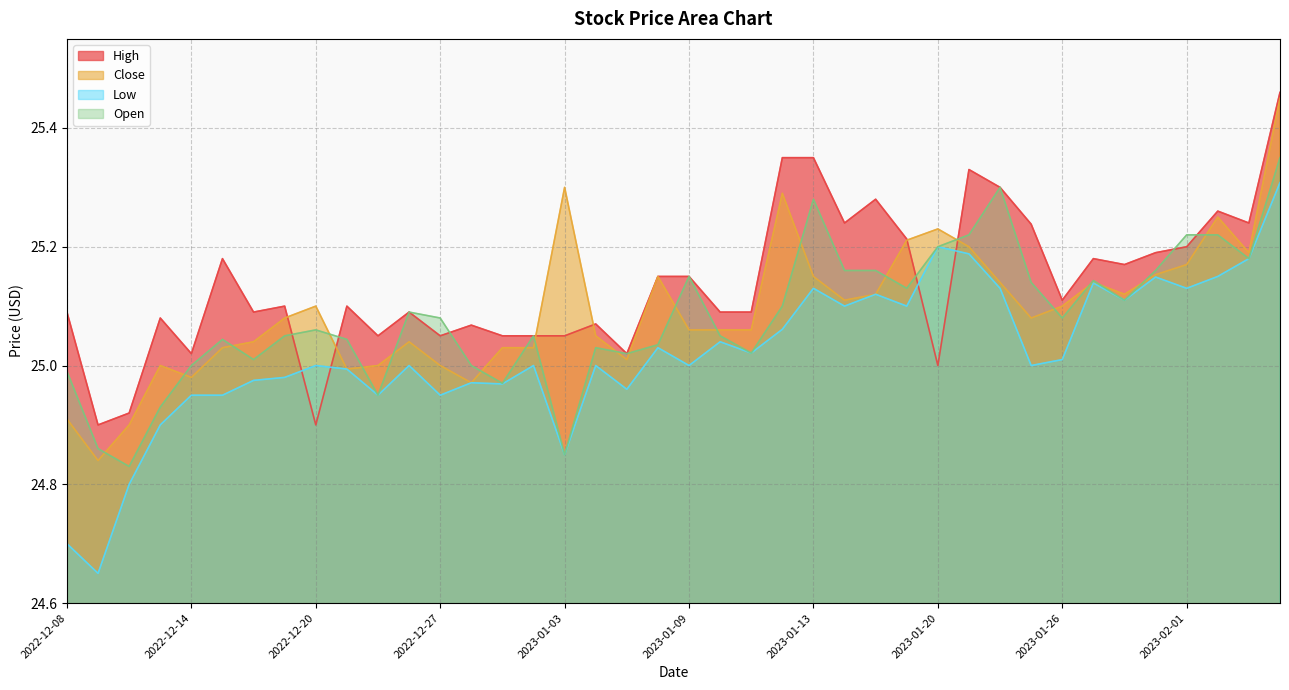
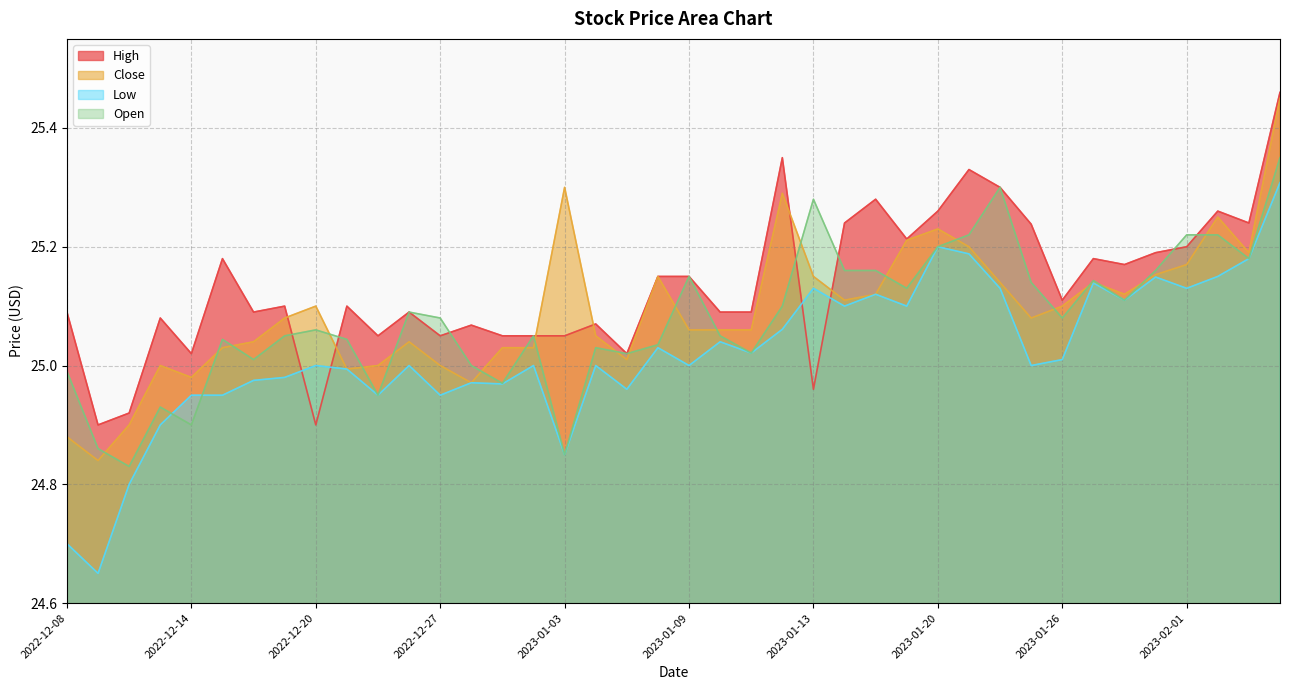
Close, 2022-12-08: 24.91 -> 24.88
Open, 2022-12-14: 25.0 -> 24.9
High, 2023-01-13: 25.35 -> 24.96
High, 2023-01-20: 25.00 -> 25.26
